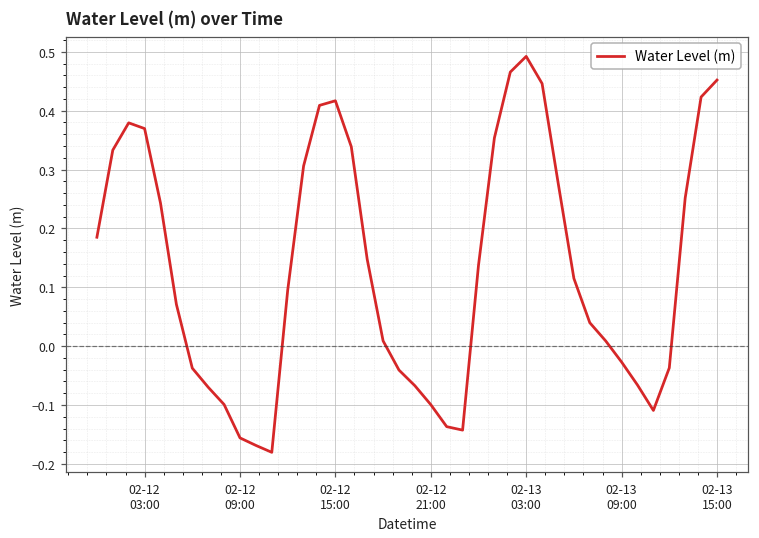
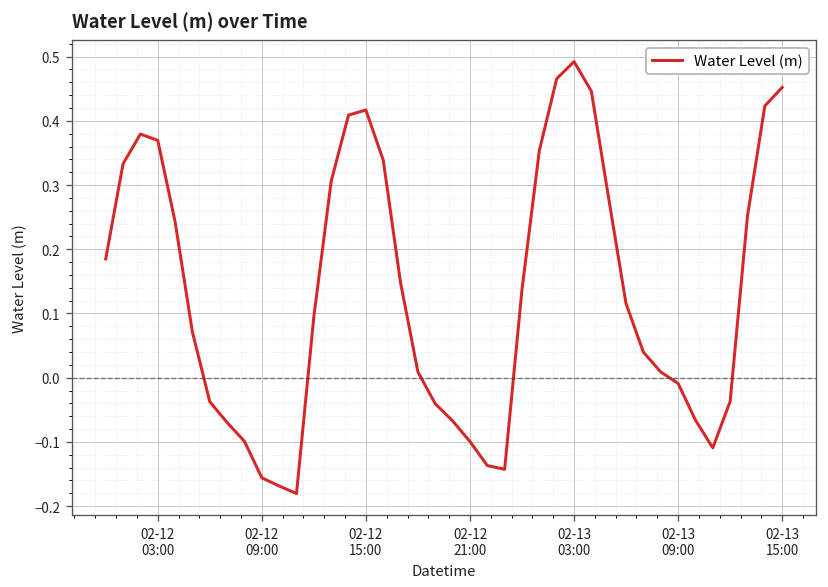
02-13 09:00: -0.03 -> -0.01
